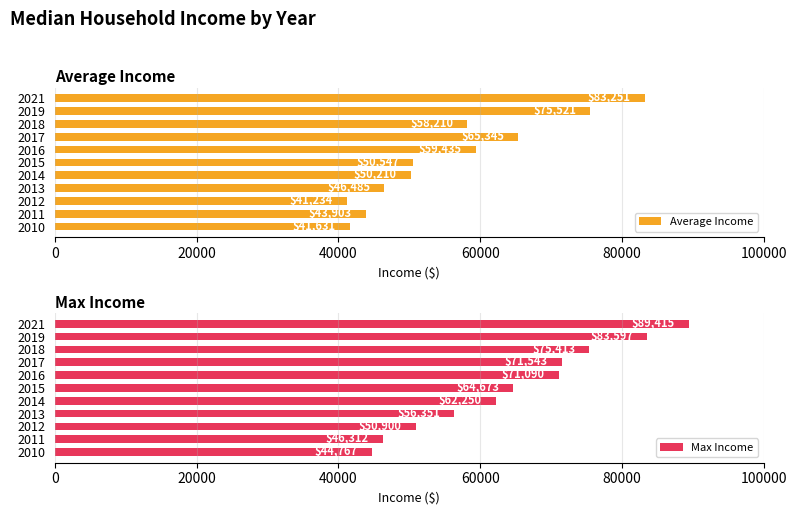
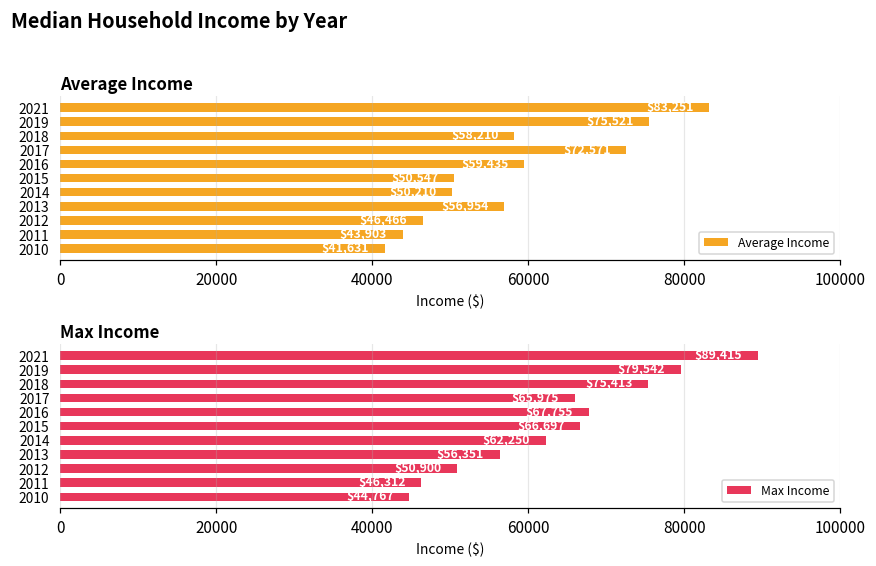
Average Income, 2017: 65000 -> 73000
Average Income, 2013: 46000 -> 57000
Average Income, 2012: 41000 -> 46000
Max Income, 2019: 84000 -> 80000
Max Income, 2017: 72000 -> 66000
Max Income, 2016: 71000 -> 68000
Max Income, 2015: 65000 -> 67000
